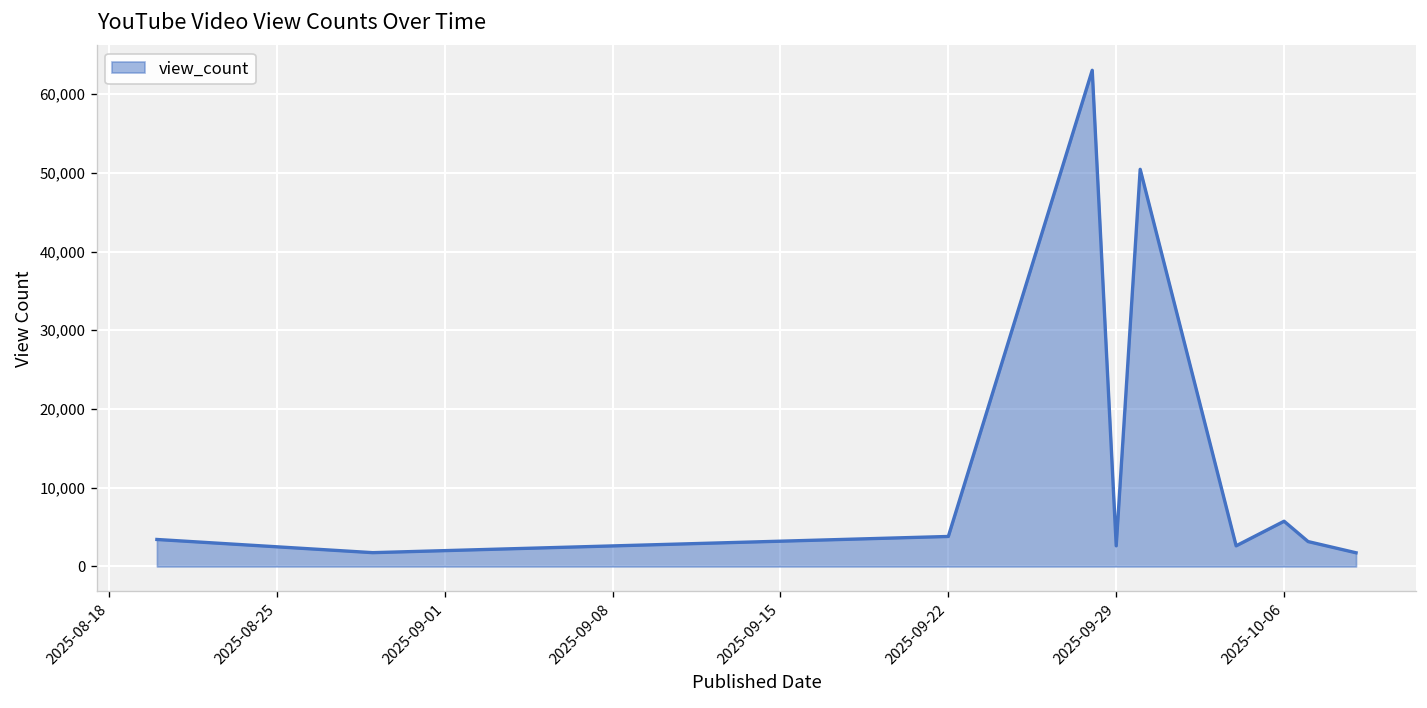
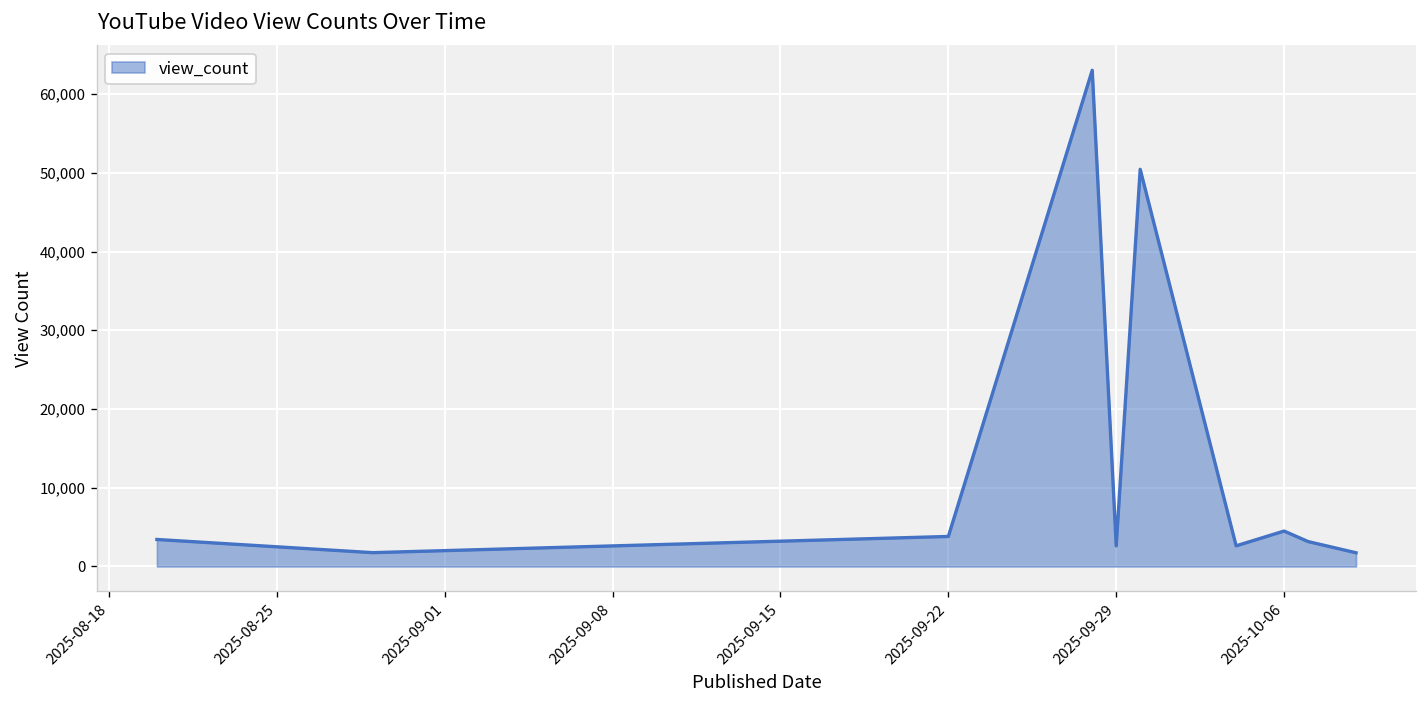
2025-10-06: 6,000 -> 5,000
